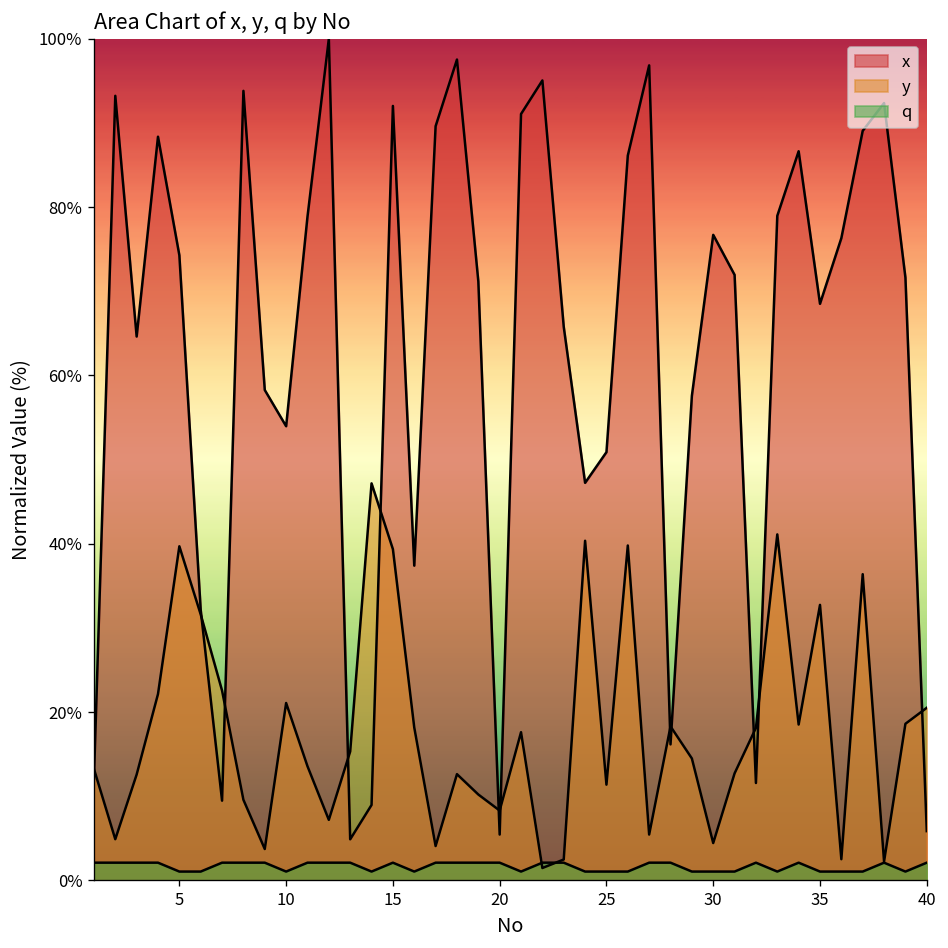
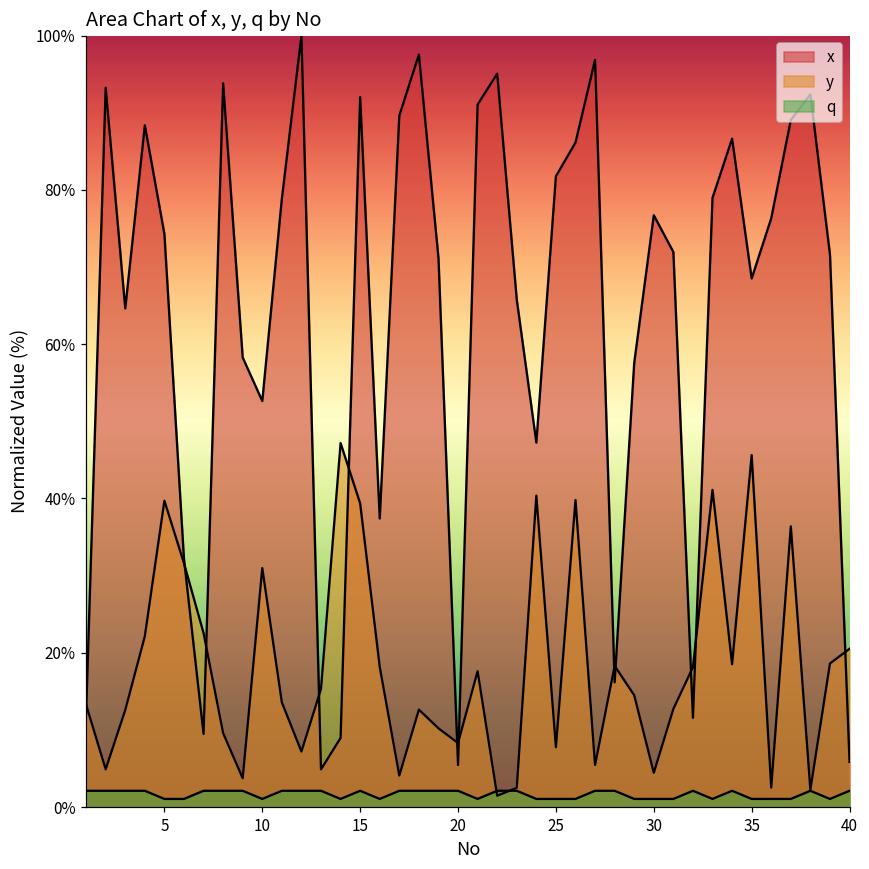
x, 10: 54% -> 53%
y, 10: 21% -> 31%
x, 25: 51% -> 82%
y, 25: 11% -> 8%
y, 35: 33% -> 46%
